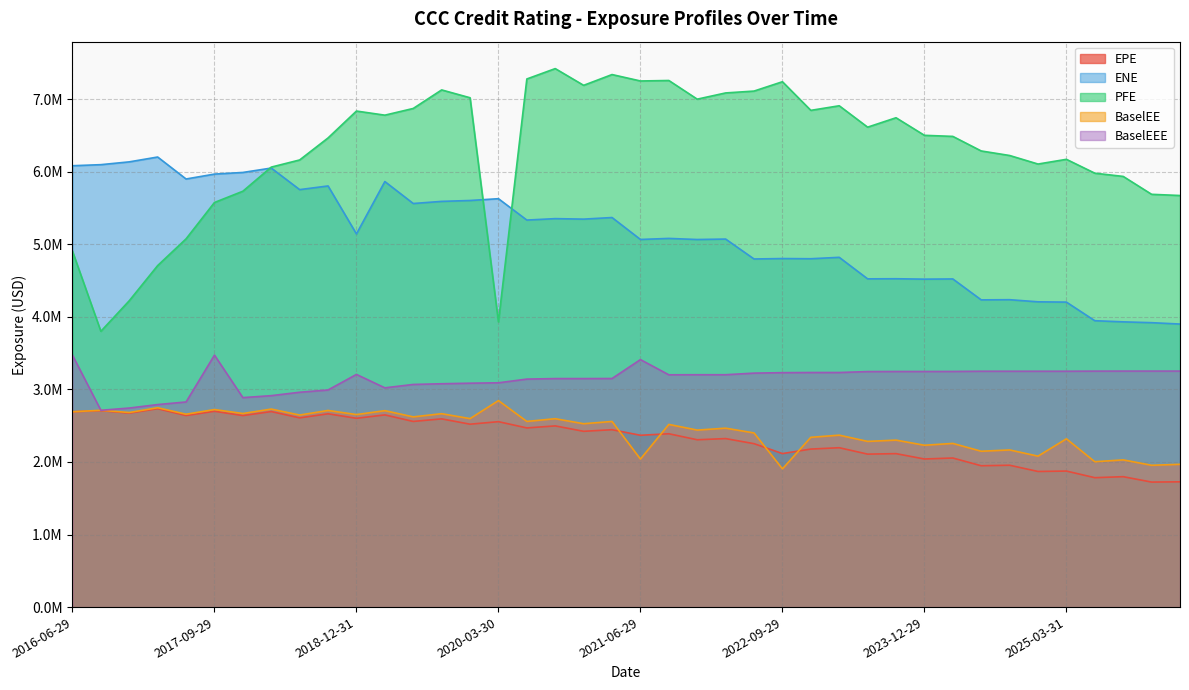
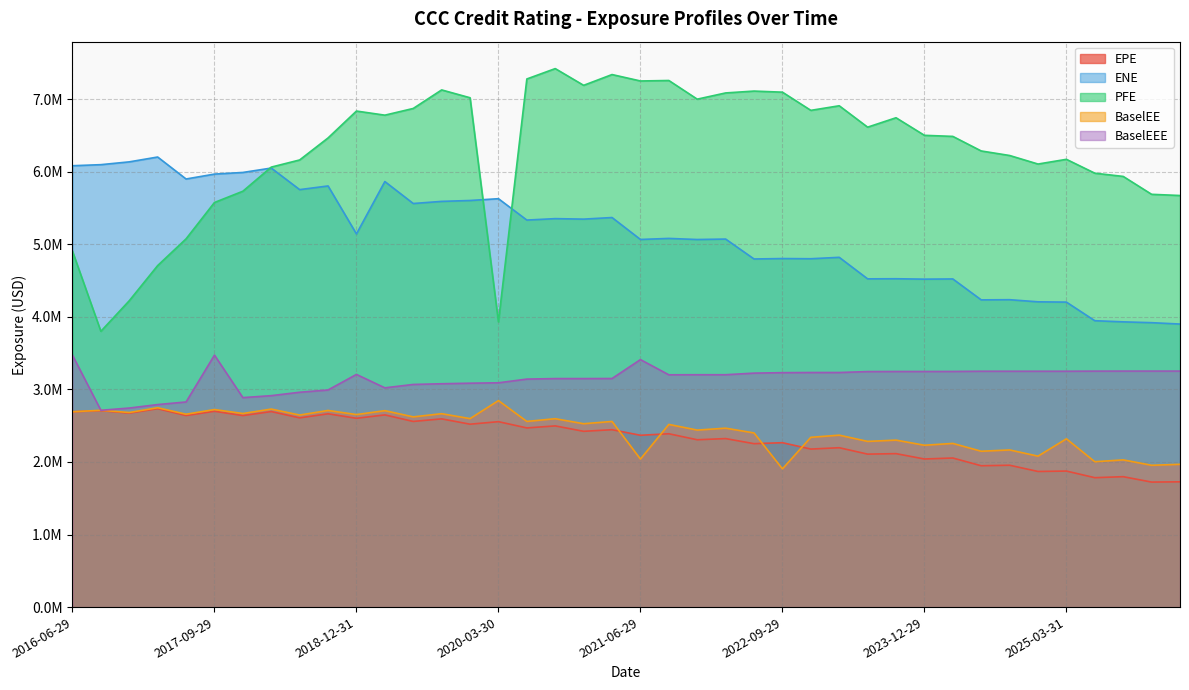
EPE, 2022-09-29: 2100000 -> 2300000
PFE, 2022-09-29: 7200000 -> 7100000
